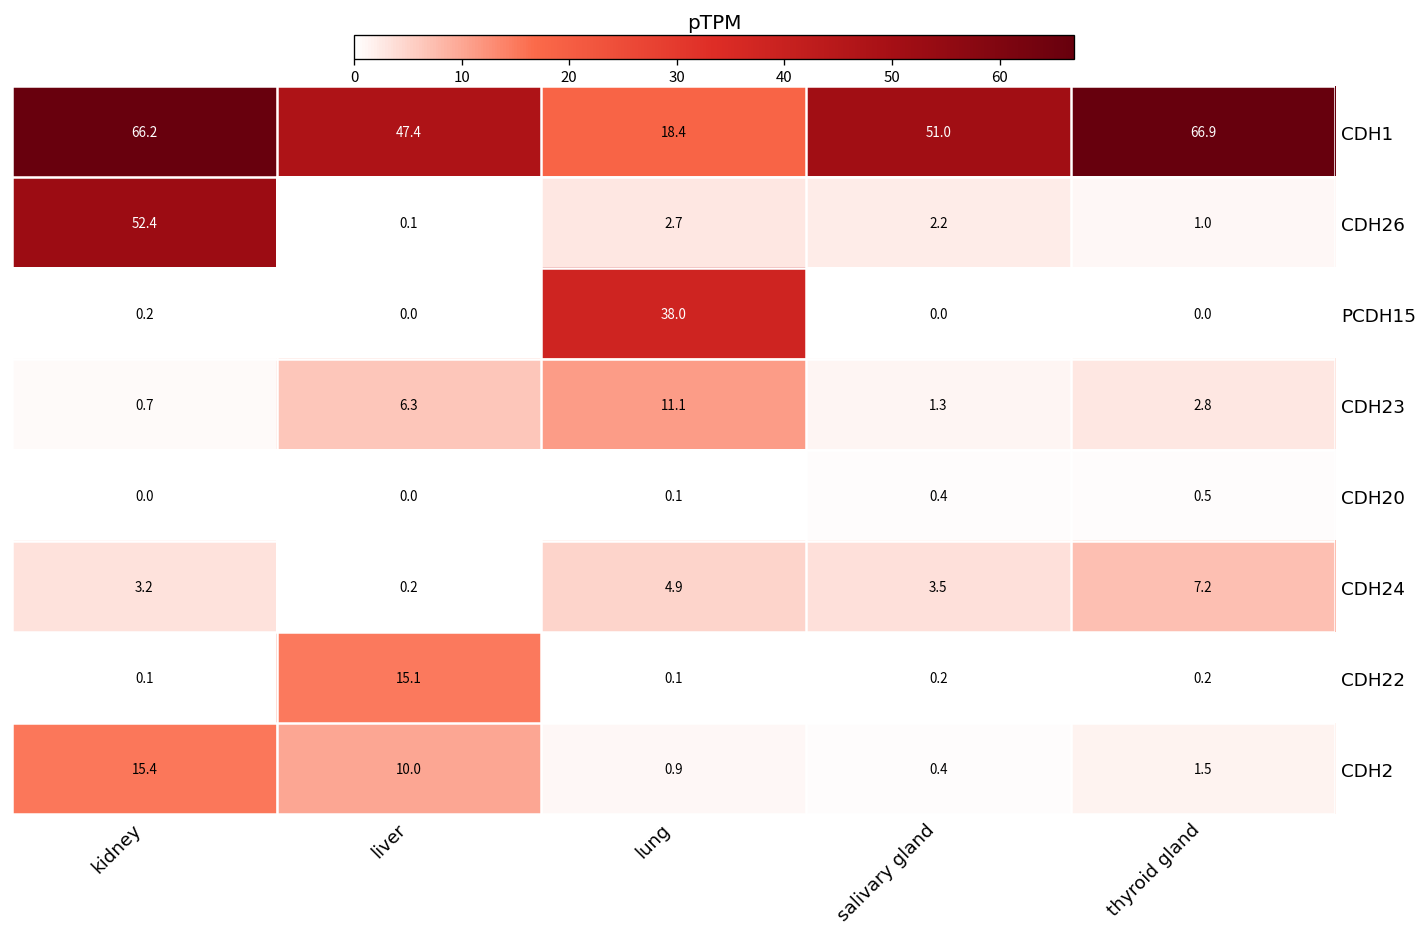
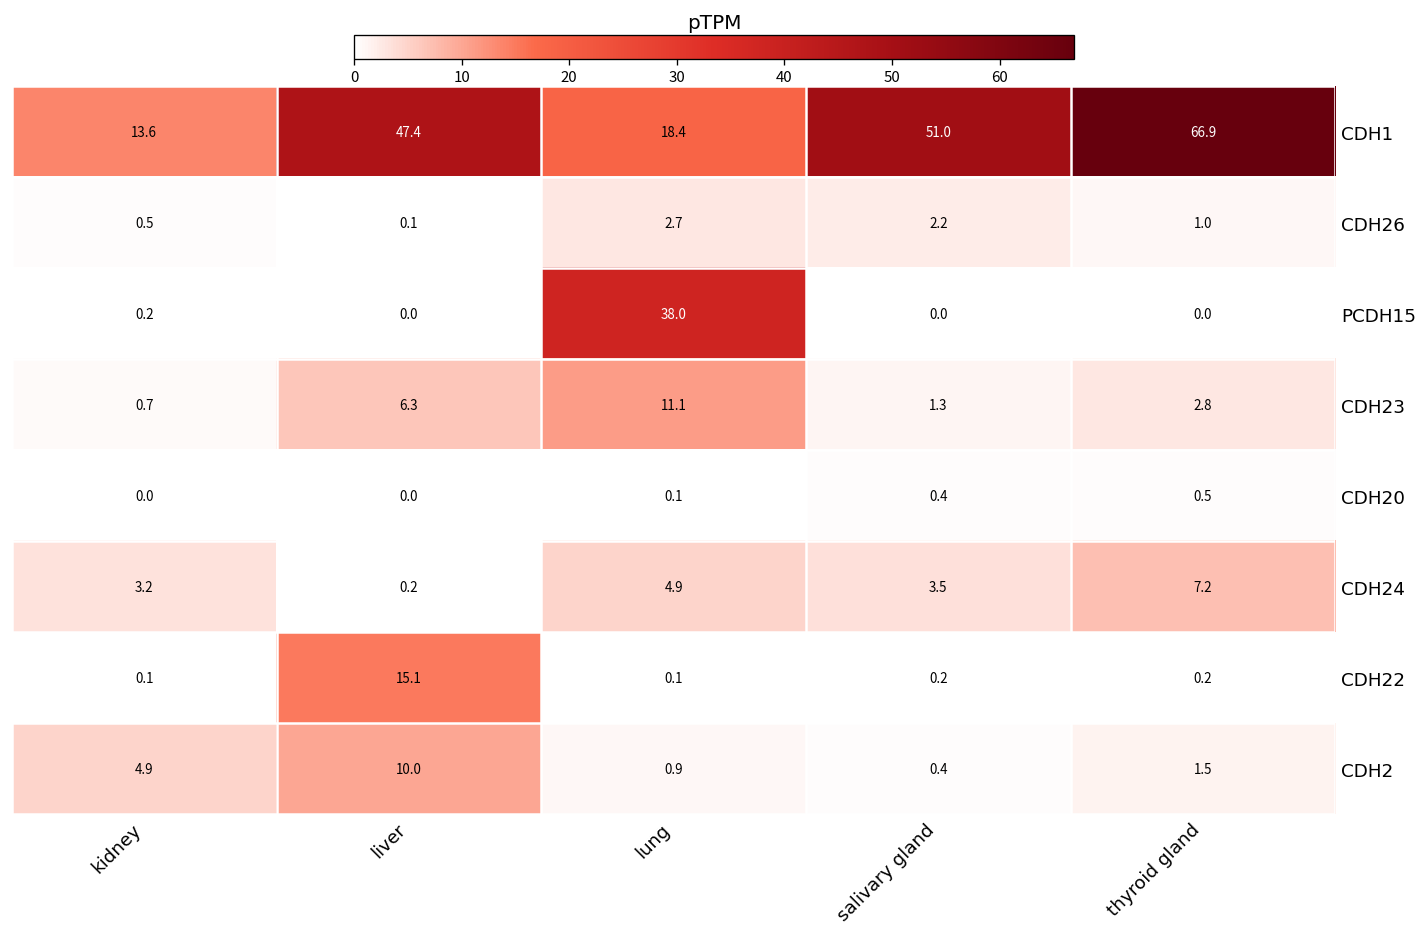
CDH1, kidney: 66.2 -> 13.6
CDH26, kidney: 52.4 -> 0.5
CDH2, kidney: 15.4 -> 4.9
